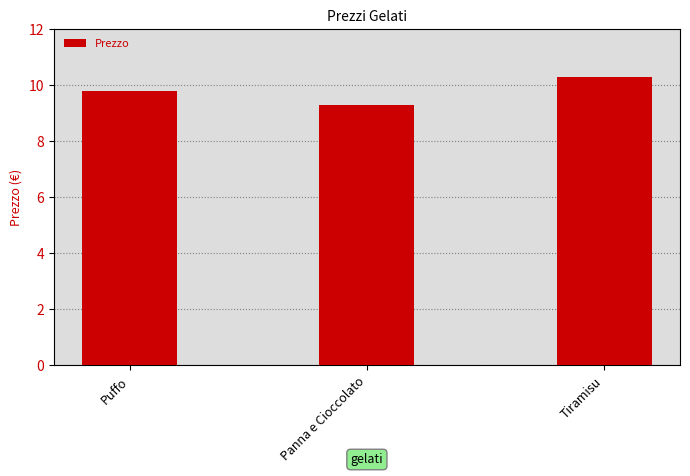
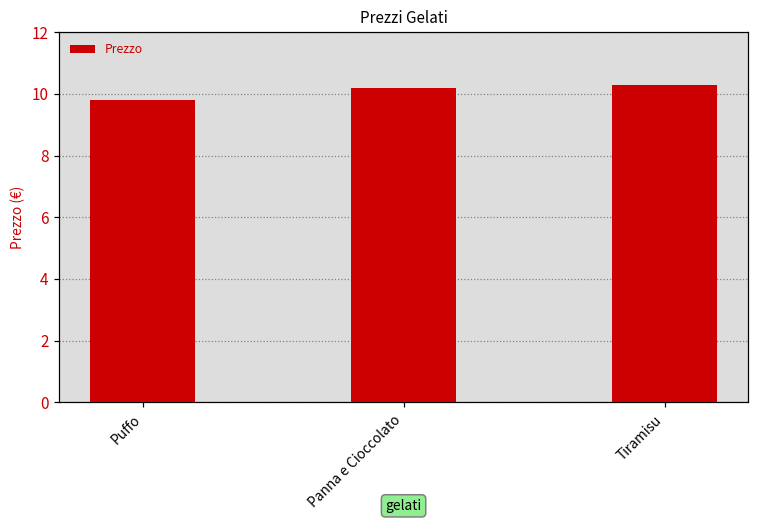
Panna e Cioccolato: 9.3 -> 10.2
